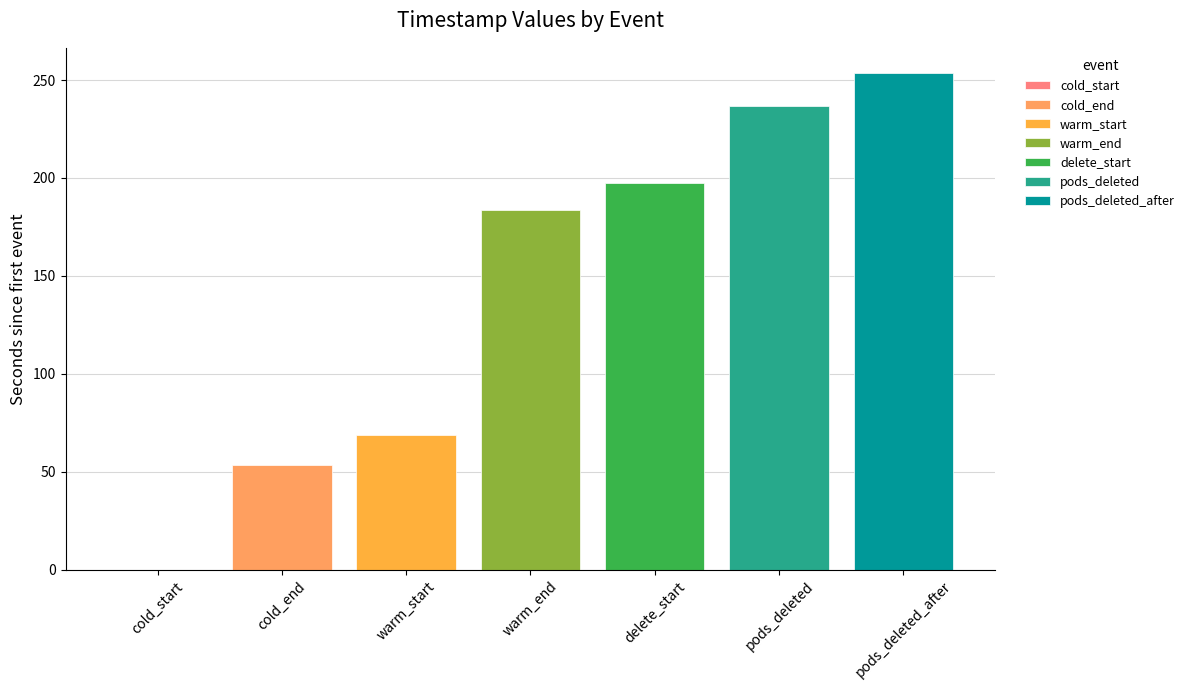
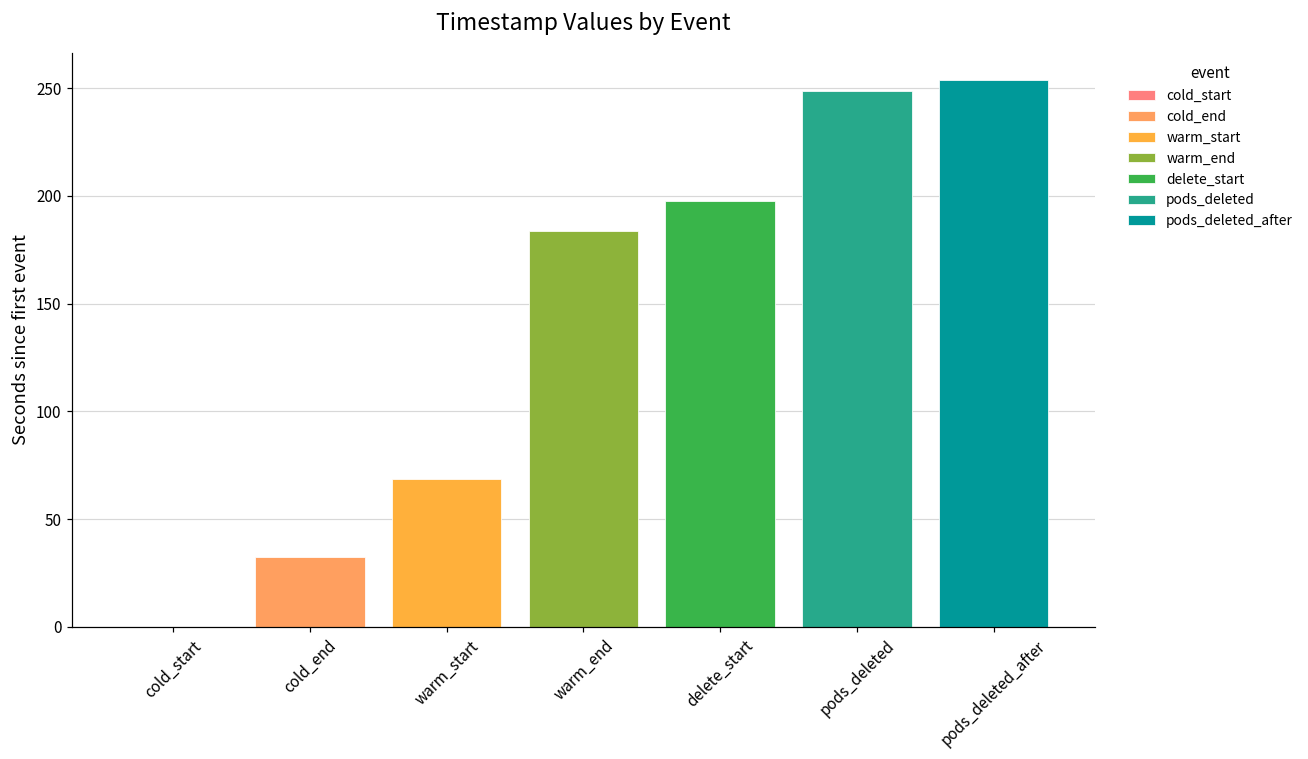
cold_end: 54 -> 32
pods_deleted: 237 -> 249
